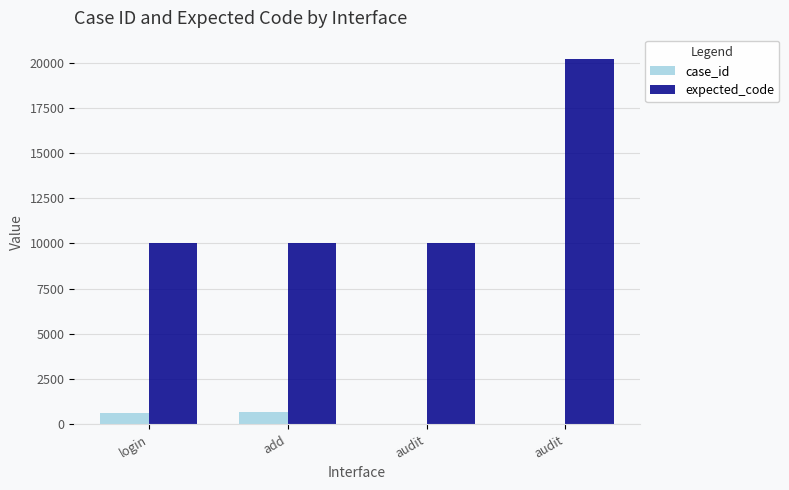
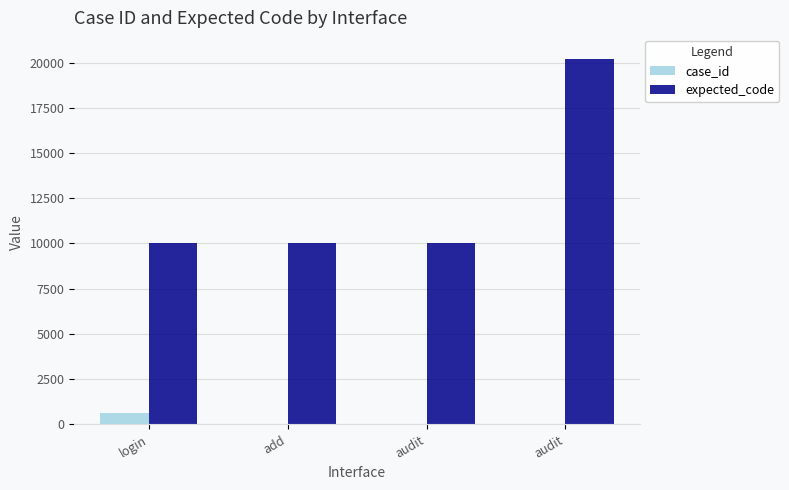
case_id, add: 700 -> 0
